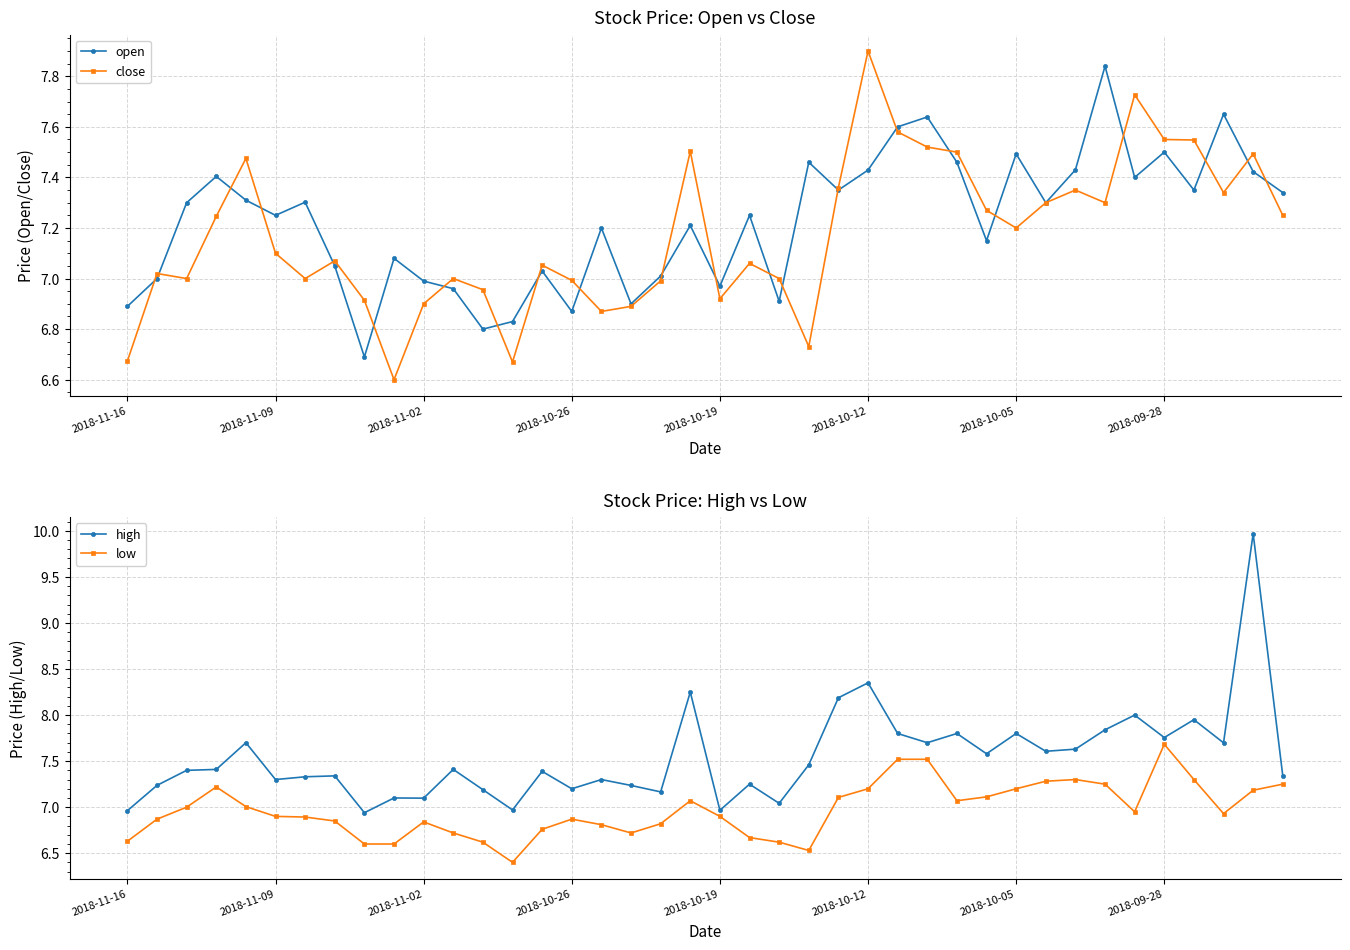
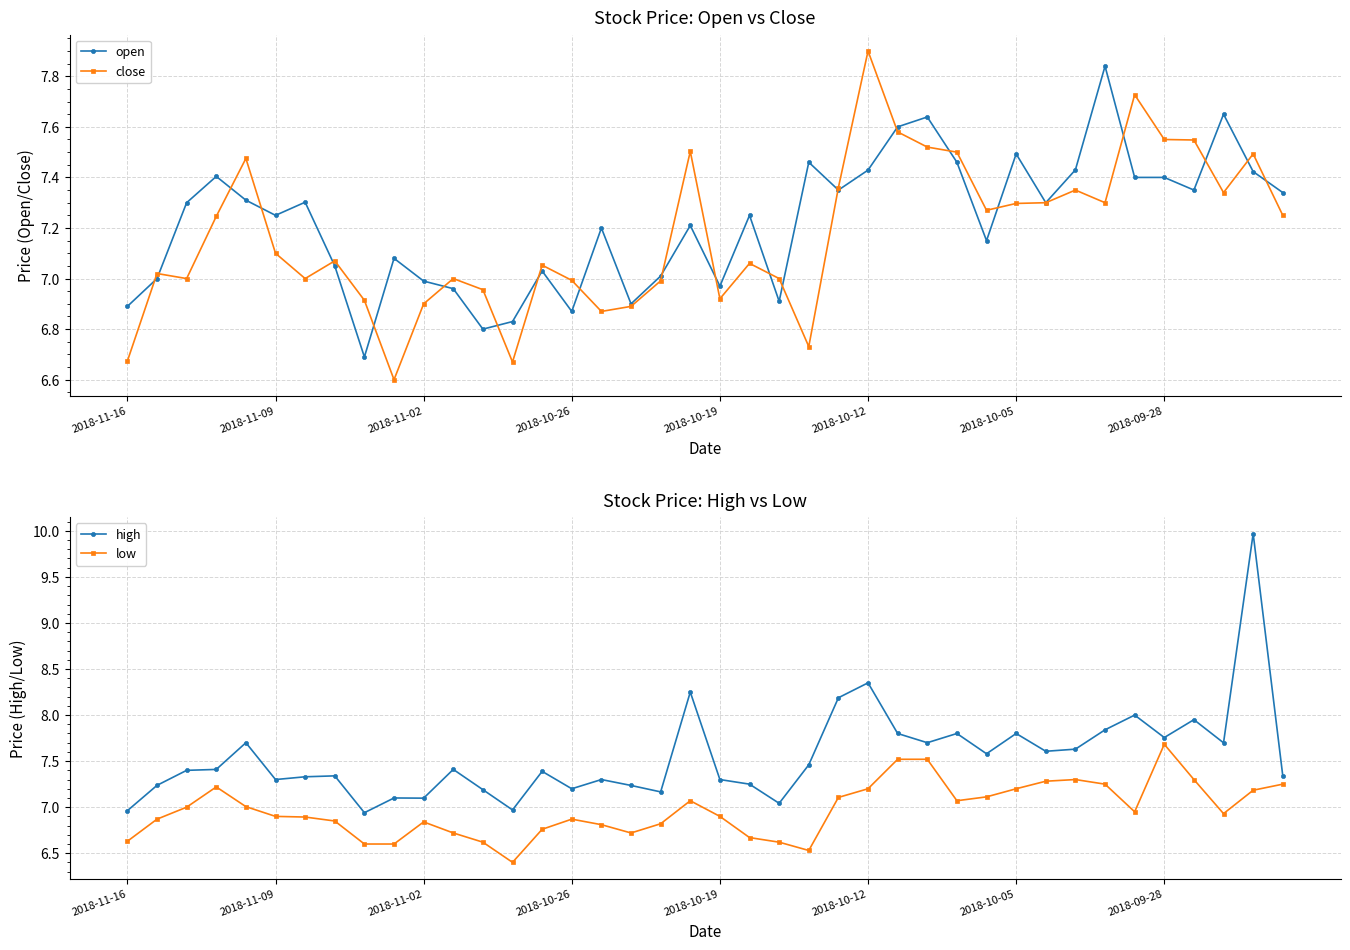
Stock Price: Open vs Close, close, 2018-10-05: 7.20 -> 7.30
Stock Price: Open vs Close, open, 2018-09-28: 7.5 -> 7.4
Stock Price: High vs Low, high, 2018-10-19: 7.0 -> 7.3
